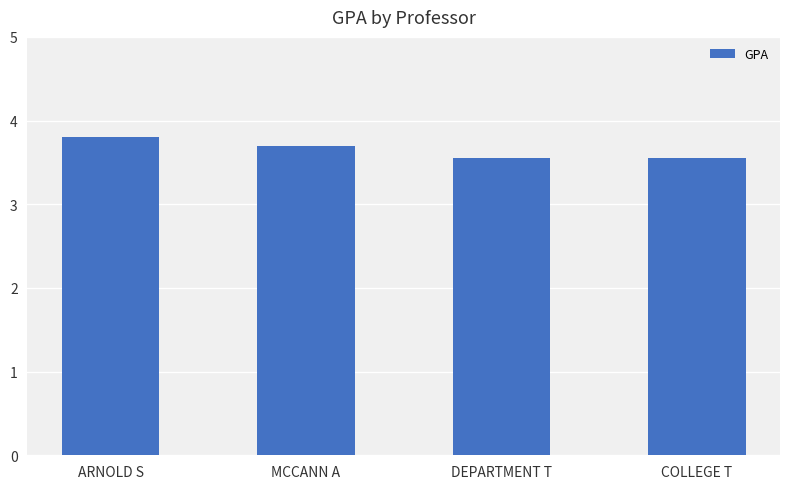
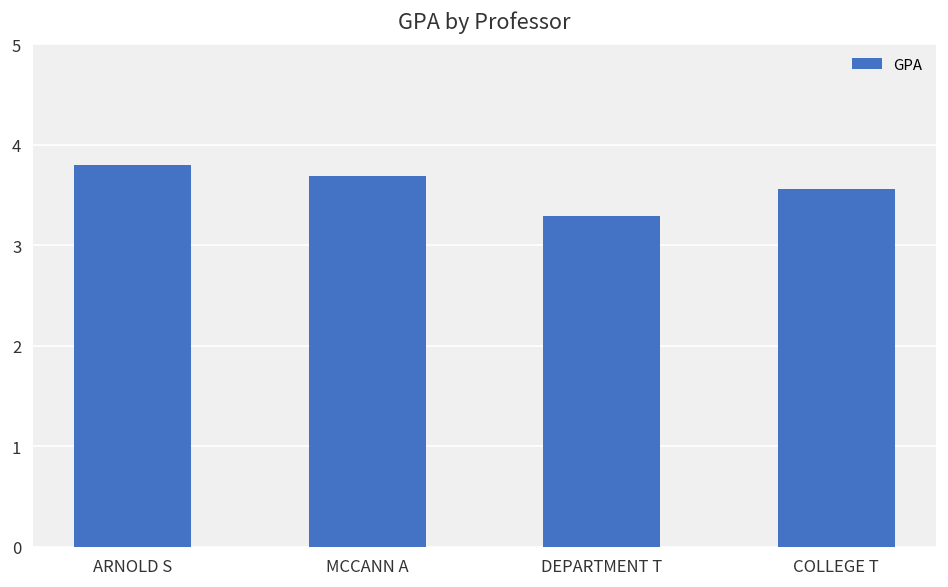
DEPARTMENT T: 3.6 -> 3.3
